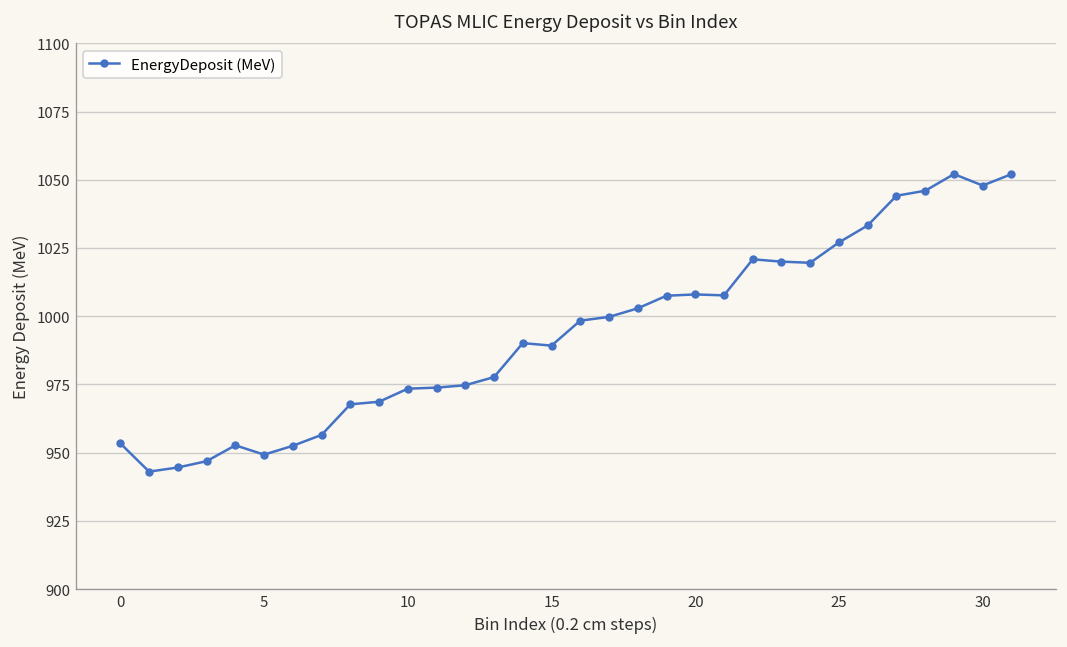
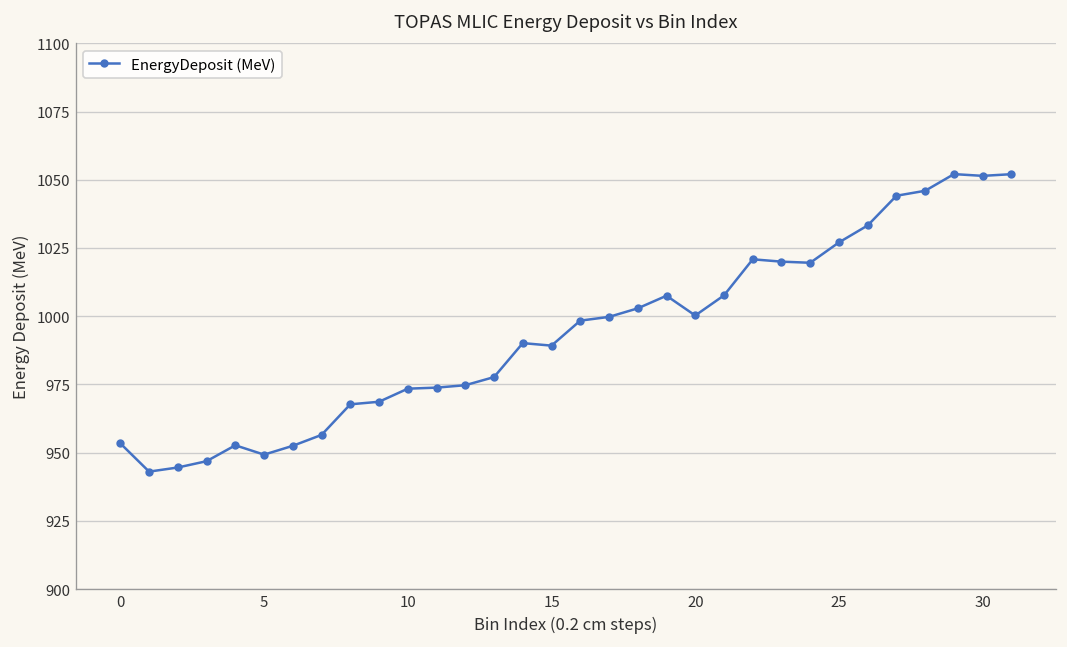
20: 1008 -> 1000
30: 1048 -> 1051
